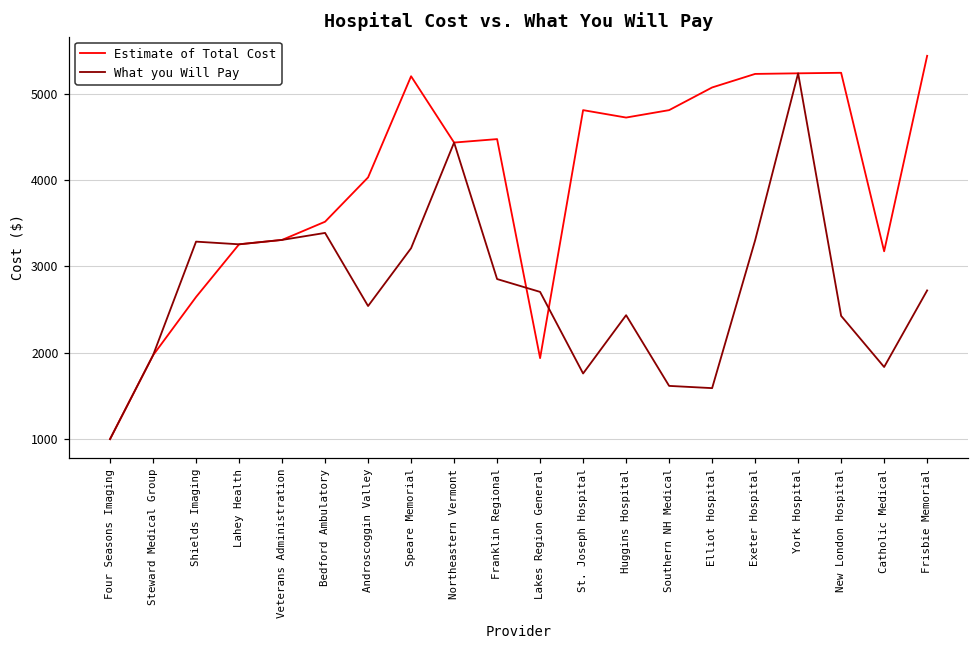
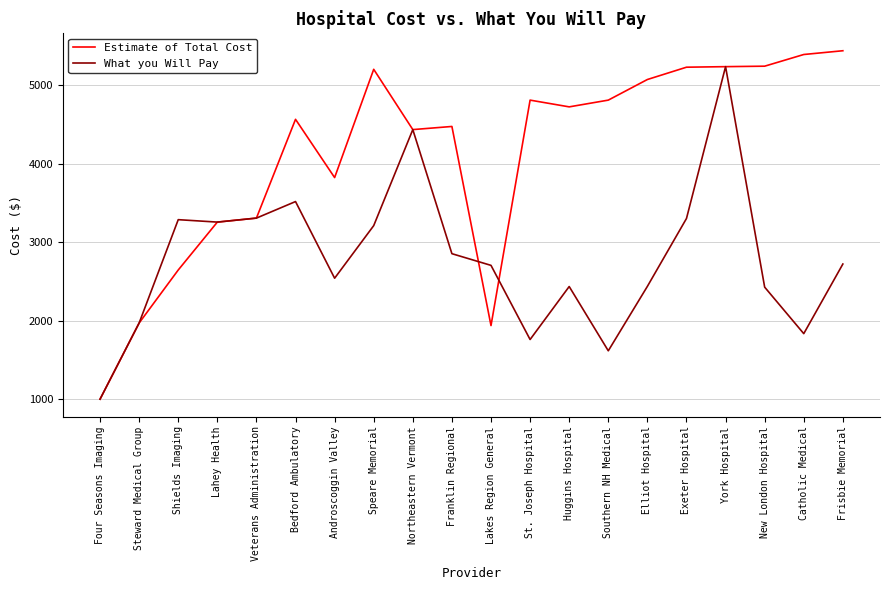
Estimate of Total Cost, Bedford Ambulatory: 3500 -> 4600
What you Will Pay, Bedford Ambulatory: 3400 -> 3500
Estimate of Total Cost, Androscoggin Valley: 4000 -> 3800
What you Will Pay, Elliot Hospital: 1600 -> 2400
Estimate of Total Cost, Catholic Medical: 3200 -> 5400
